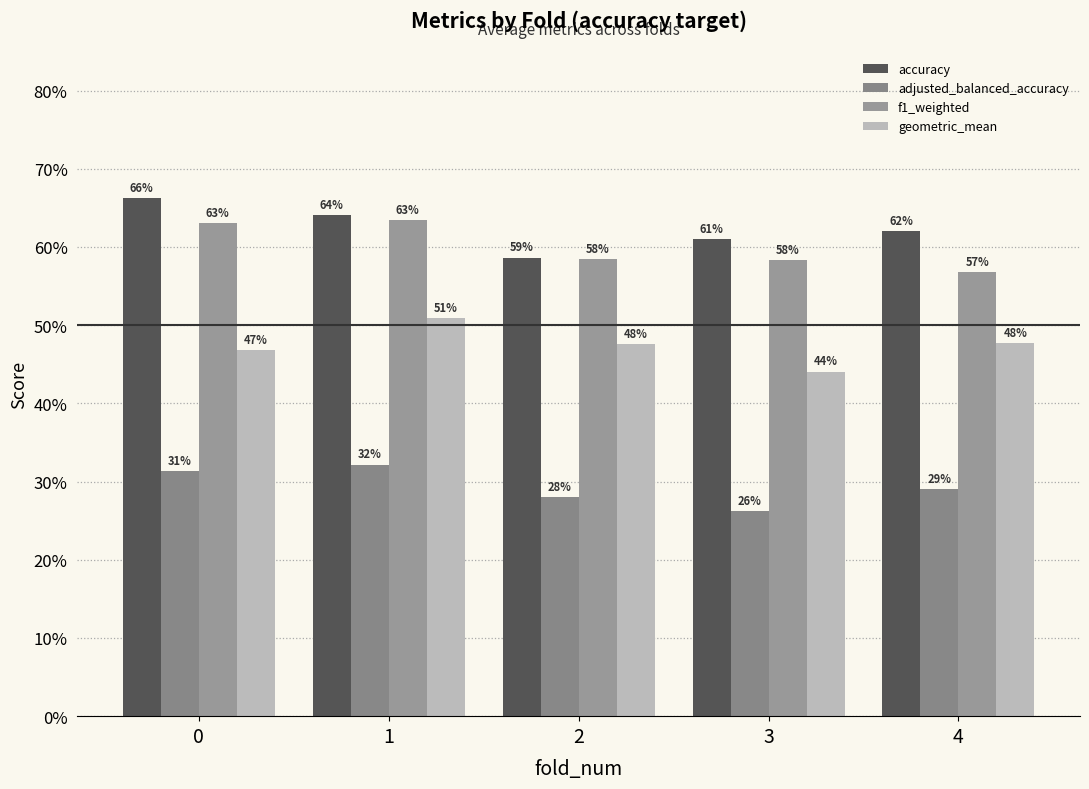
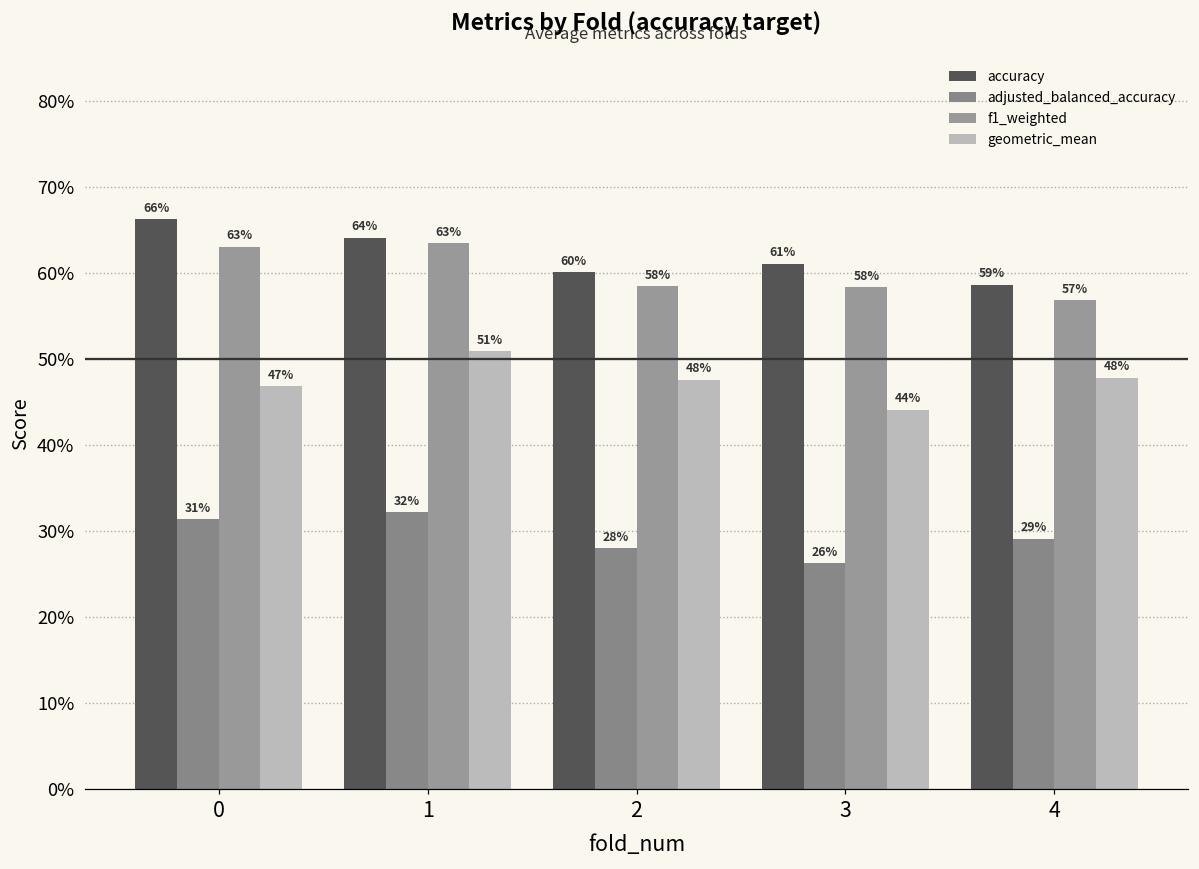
accuracy, 2: 59% -> 60%
accuracy, 4: 62% -> 59%
